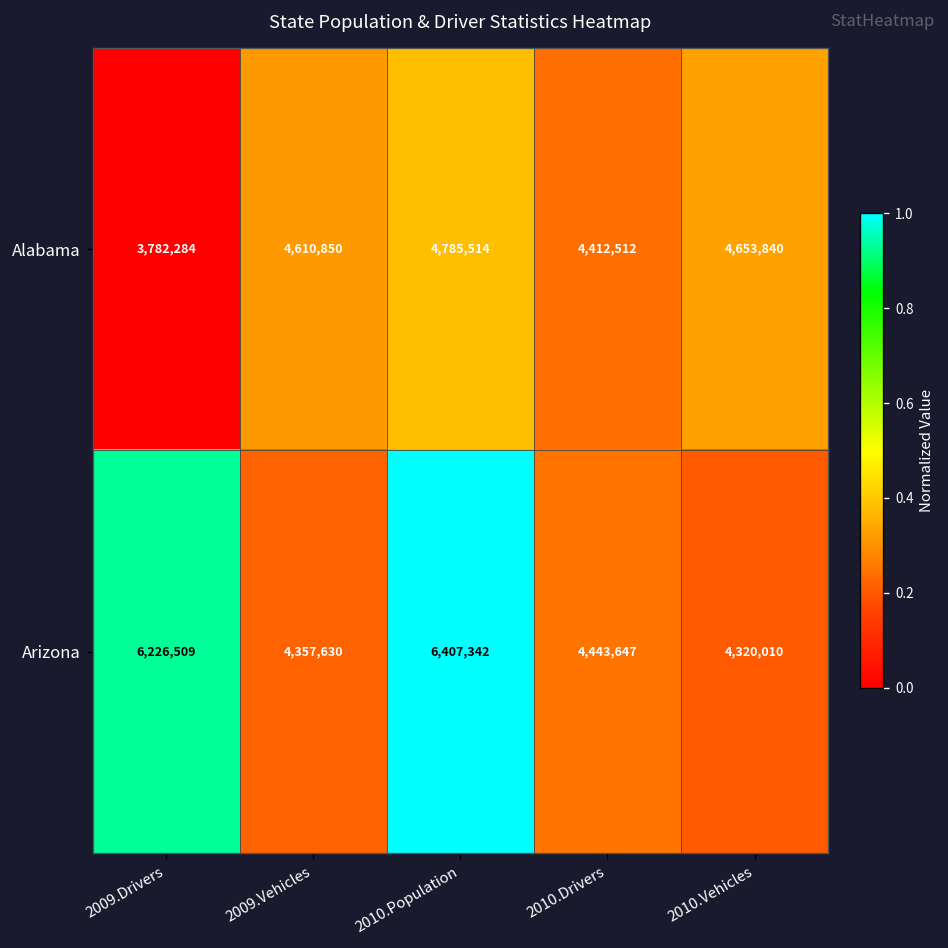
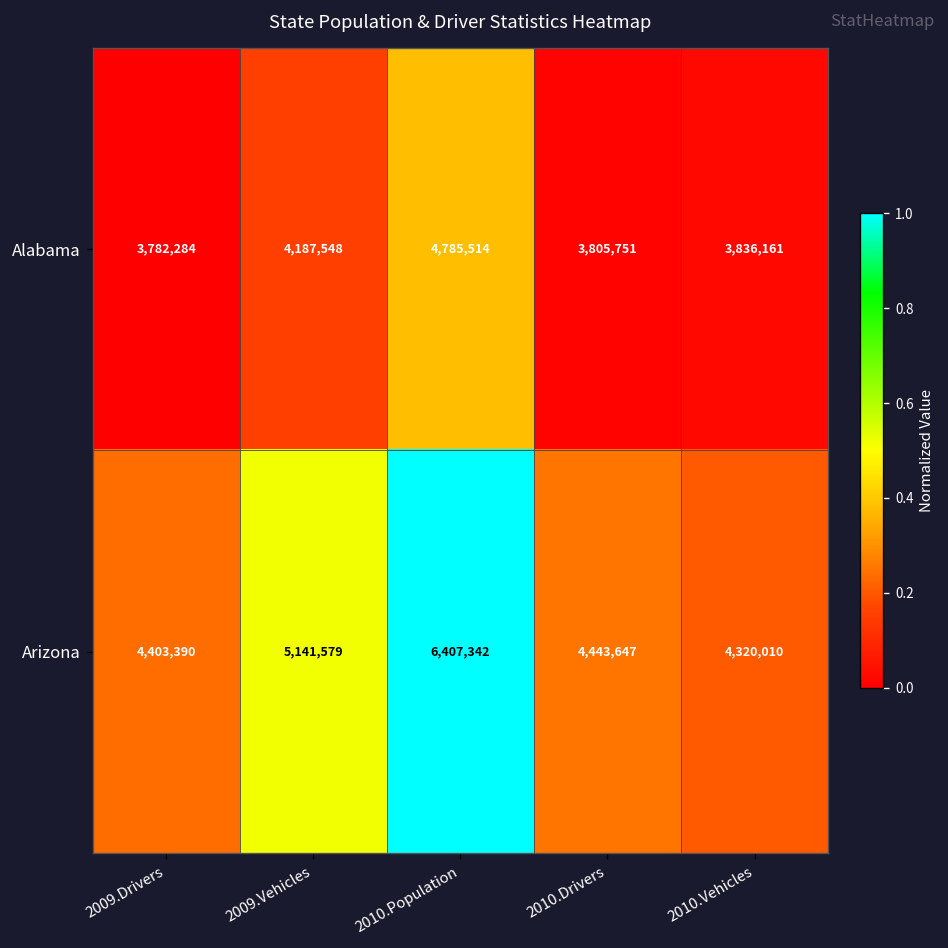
Alabama, 2009.Vehicles: 4,610,850 -> 4,187,548
Alabama, 2010.Drivers: 4,412,512 -> 3,805,751
Alabama, 2010.Vehicles: 4,653,840 -> 3,836,161
Arizona, 2009.Drivers: 6,226,509 -> 4,403,390
Arizona, 2009.Vehicles: 4,357,630 -> 5,141,579
